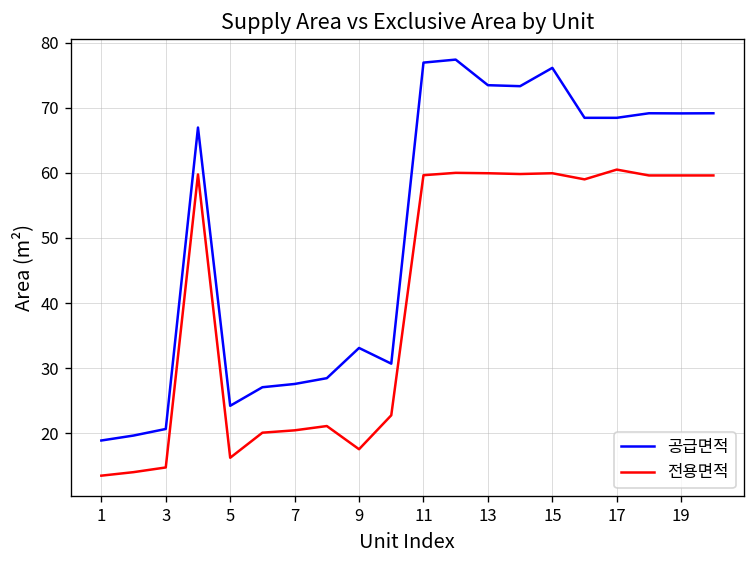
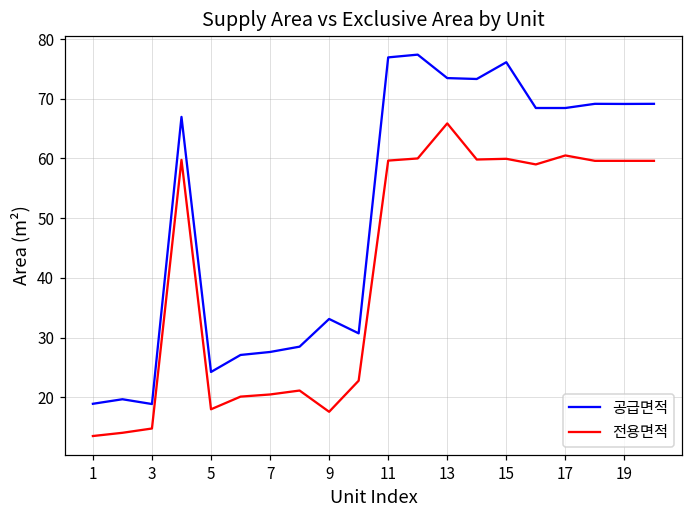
공급면적, 3: 21 -> 19
전용면적, 5: 16 -> 18
전용면적, 13: 60 -> 66
